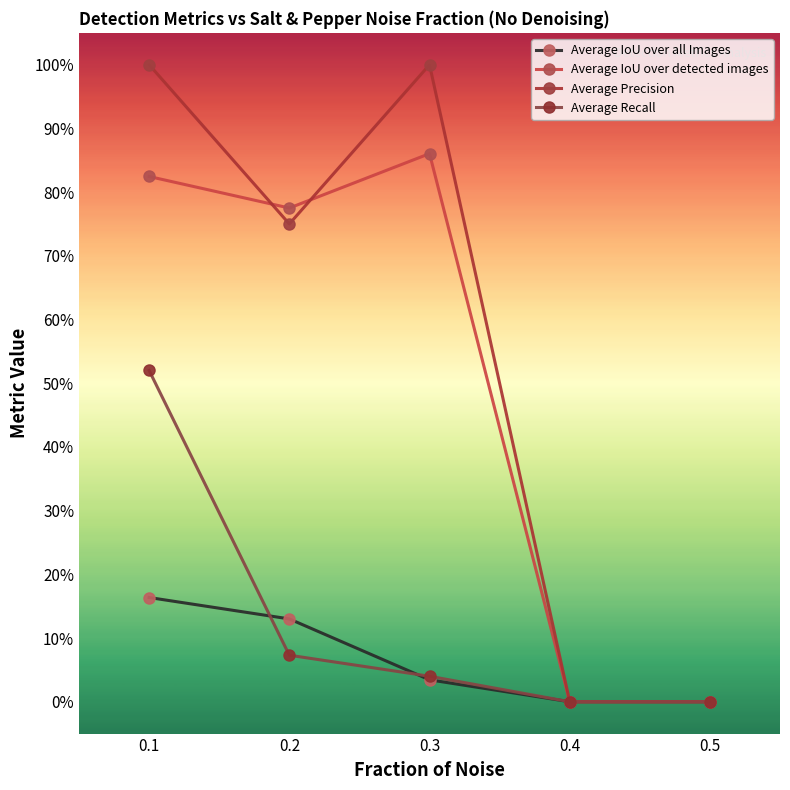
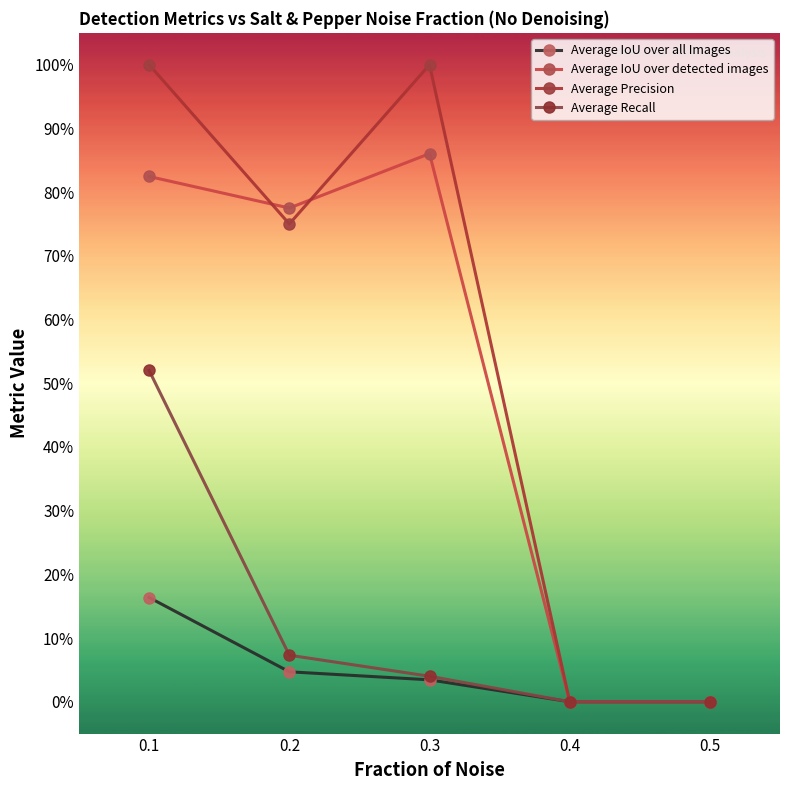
Average IoU over all Images, 0.2: 13% -> 5%
